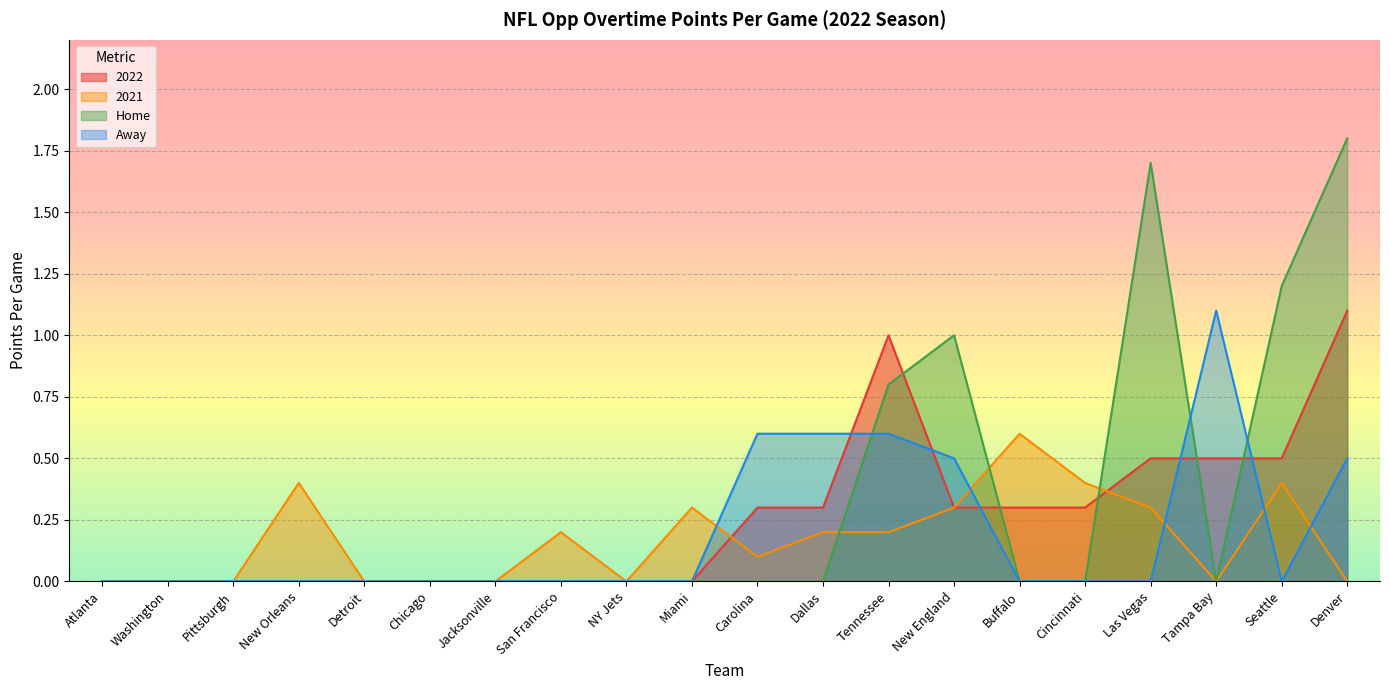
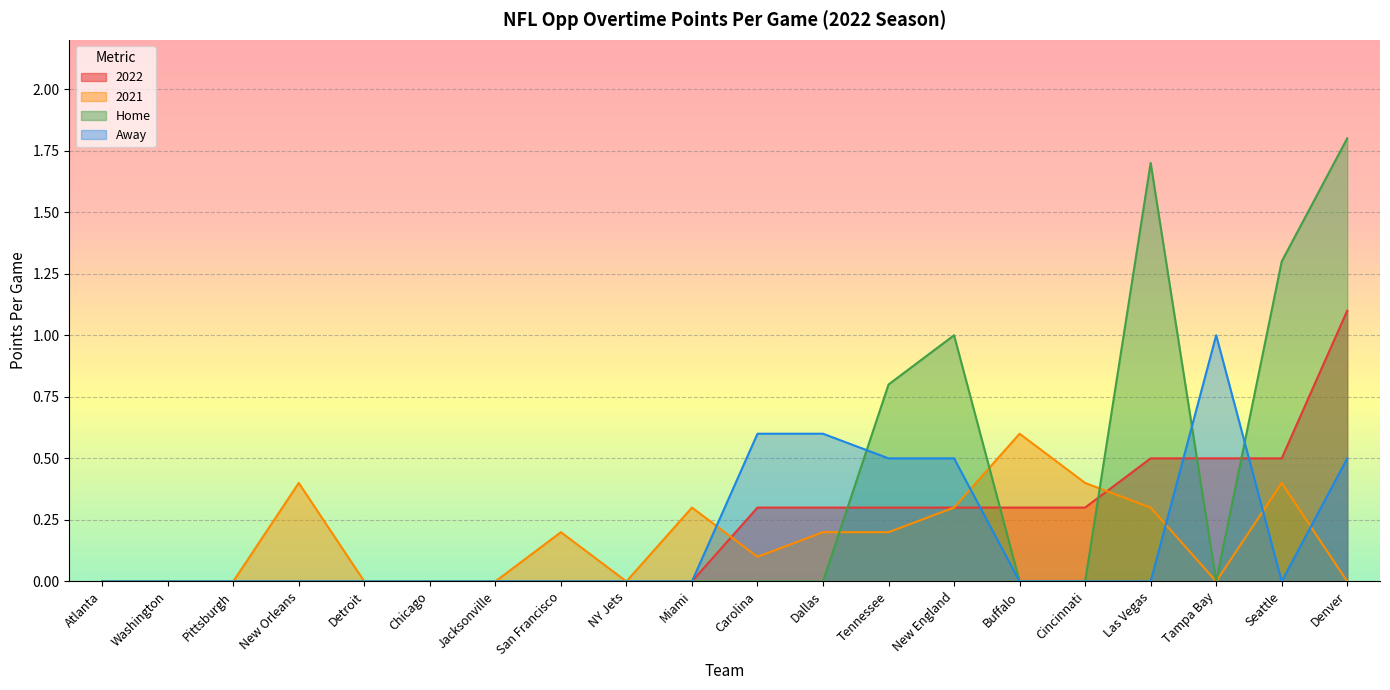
2022, Tennessee: 1.0 -> 0.3
Away, Tennessee: 0.6 -> 0.5
Away, Tampa Bay: 1.1 -> 1.0
Home, Seattle: 1.2 -> 1.3
